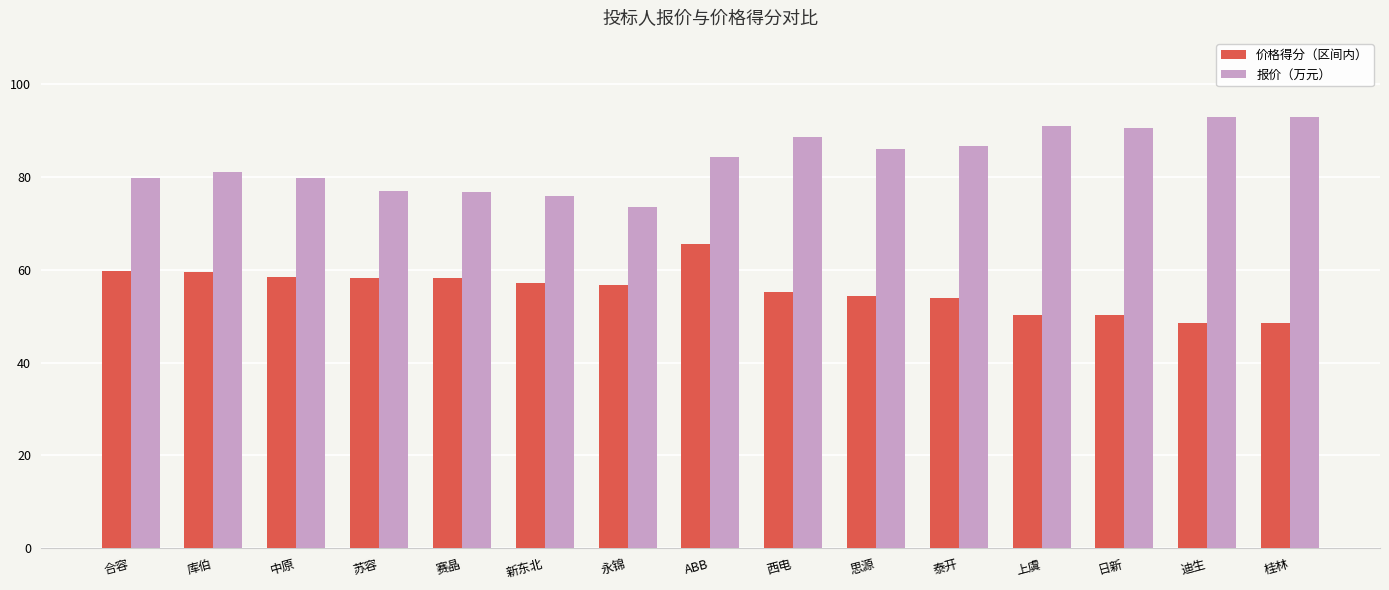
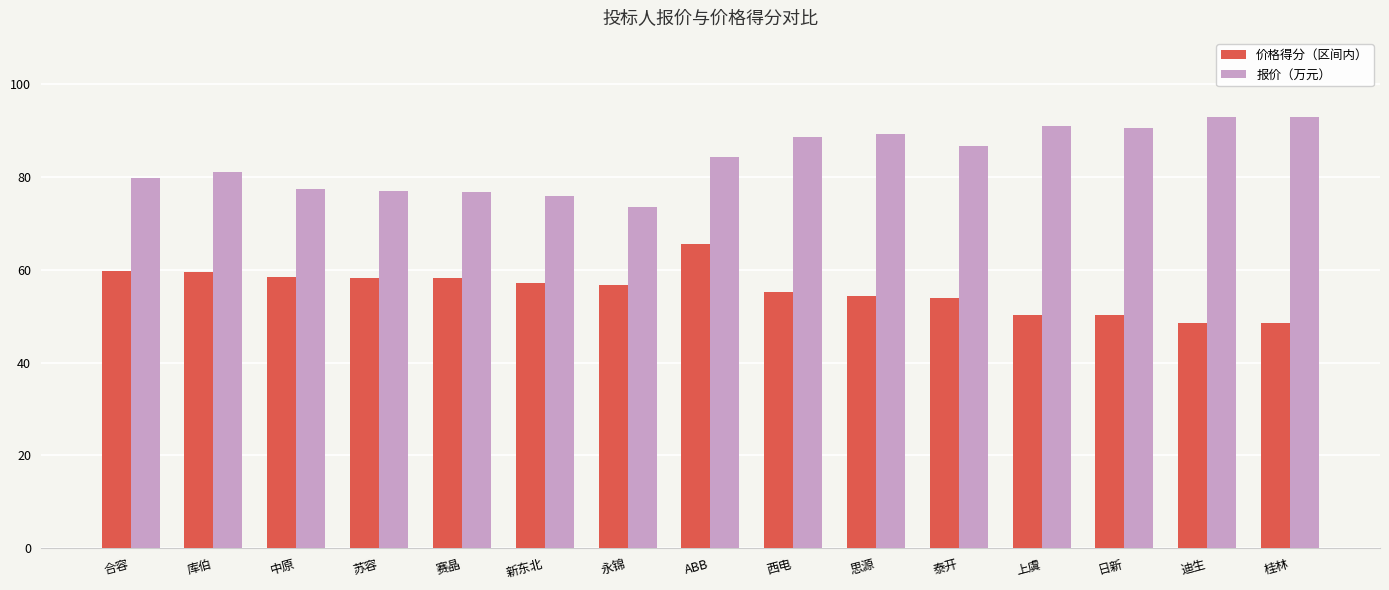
报价（万元）, 中原: 80 -> 77
报价（万元）, 思源: 86 -> 89
